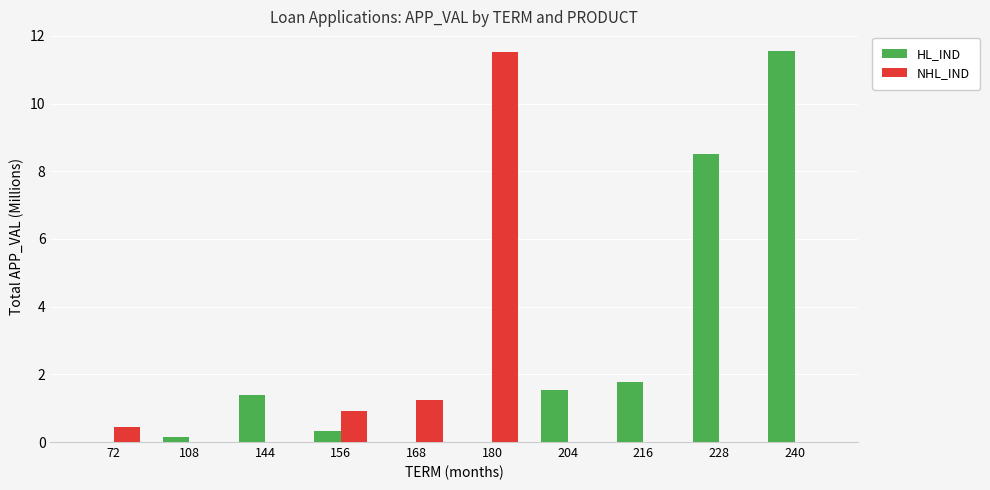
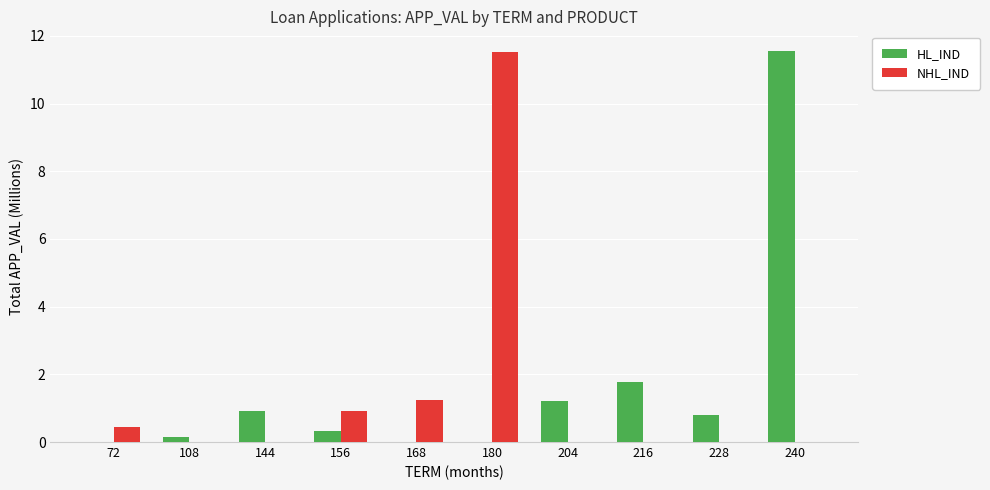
HL_IND, 144: 1.4 -> 0.9
HL_IND, 204: 1.5 -> 1.2
HL_IND, 228: 8.5 -> 0.8
